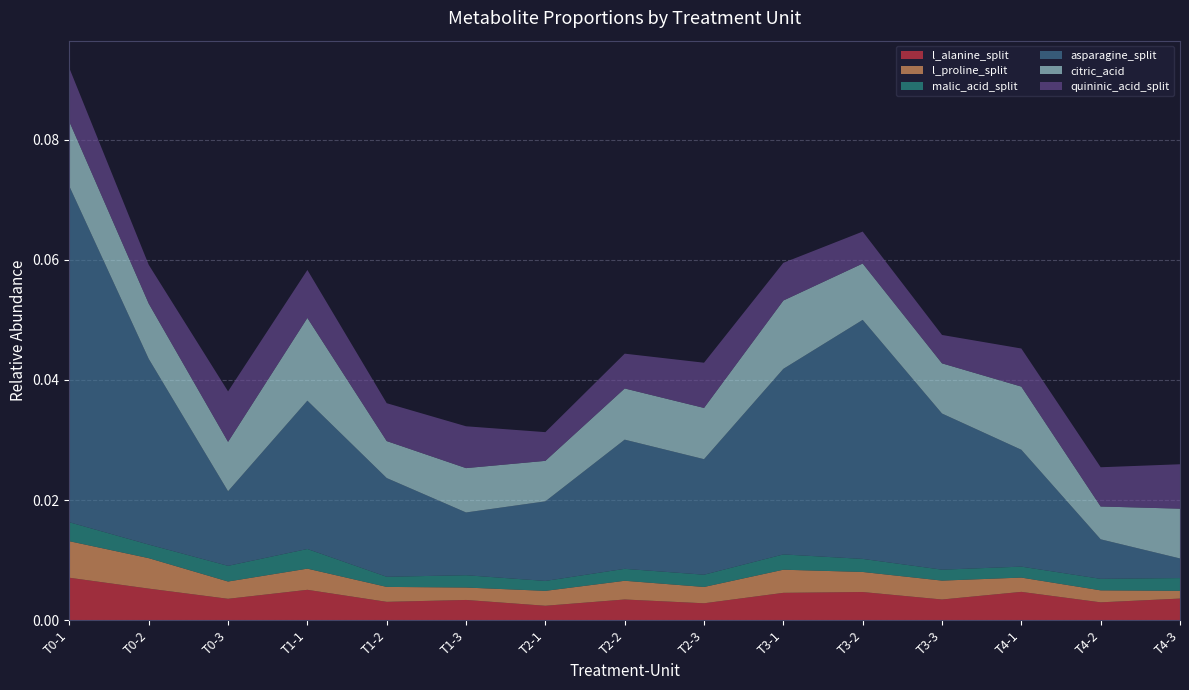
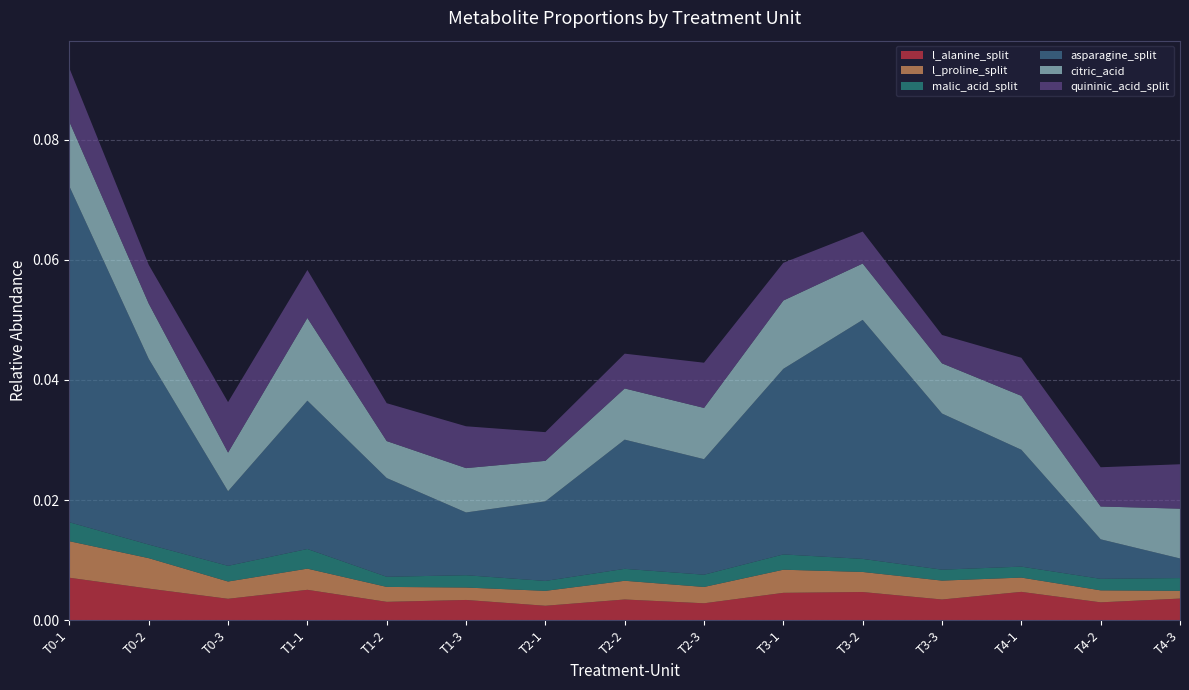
citric_acid, T0-3: 0.008 -> 0.006
citric_acid, T4-1: 0.011 -> 0.009
